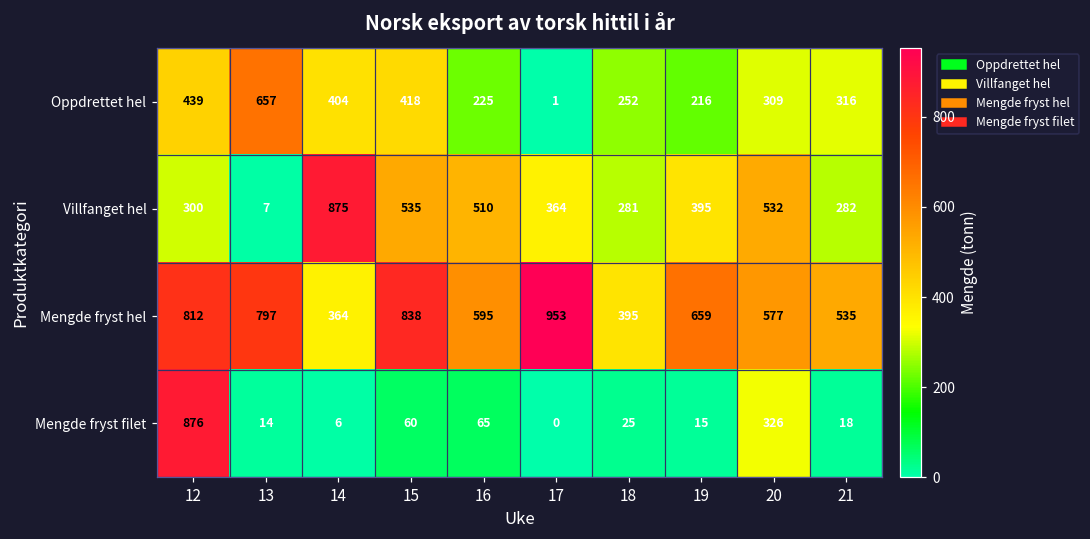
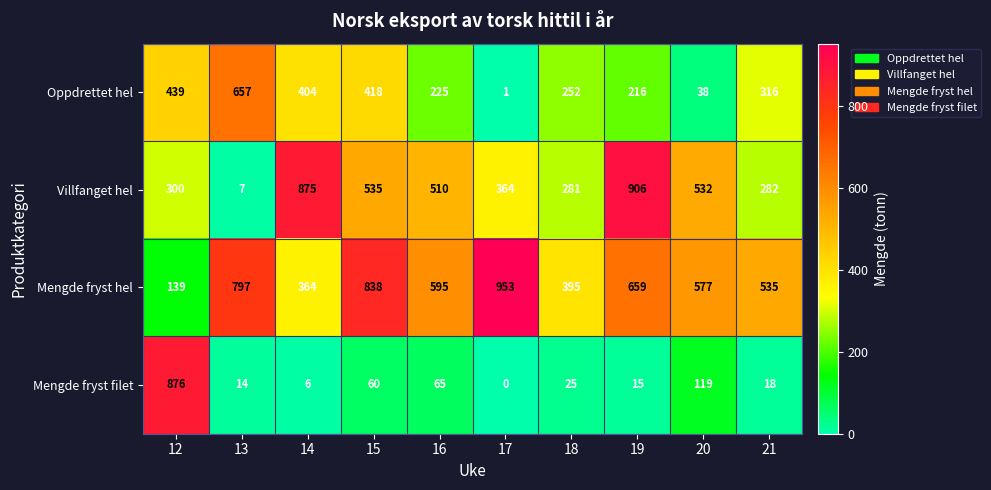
Oppdrettet hel, 20: 309 -> 38
Villfanget hel, 19: 395 -> 906
Mengde fryst hel, 12: 812 -> 139
Mengde fryst filet, 20: 326 -> 119
